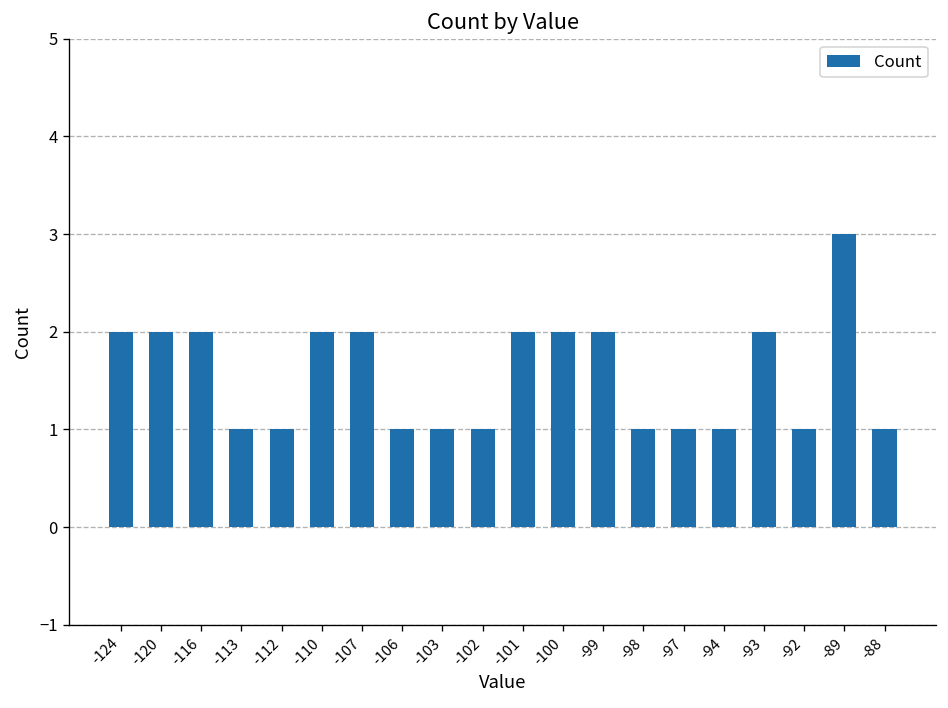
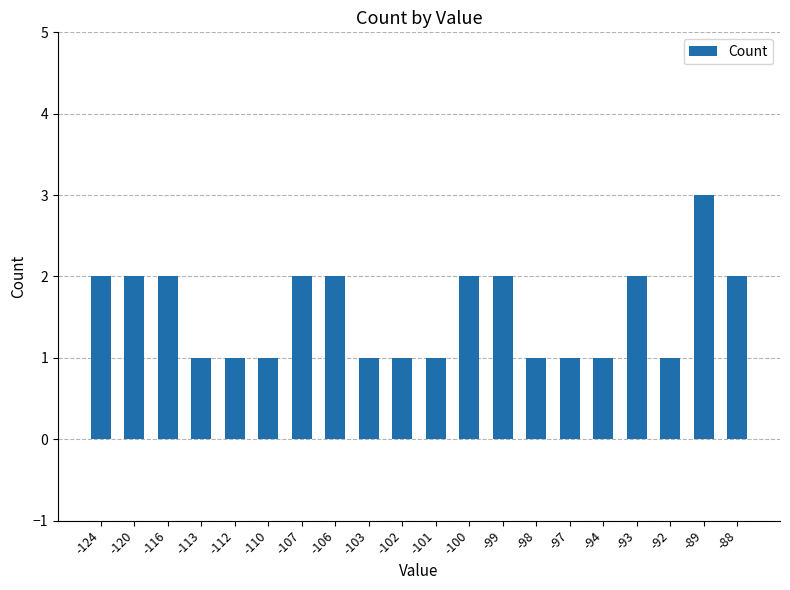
-110: 2 -> 1
-106: 1 -> 2
-101: 2 -> 1
-88: 1 -> 2
